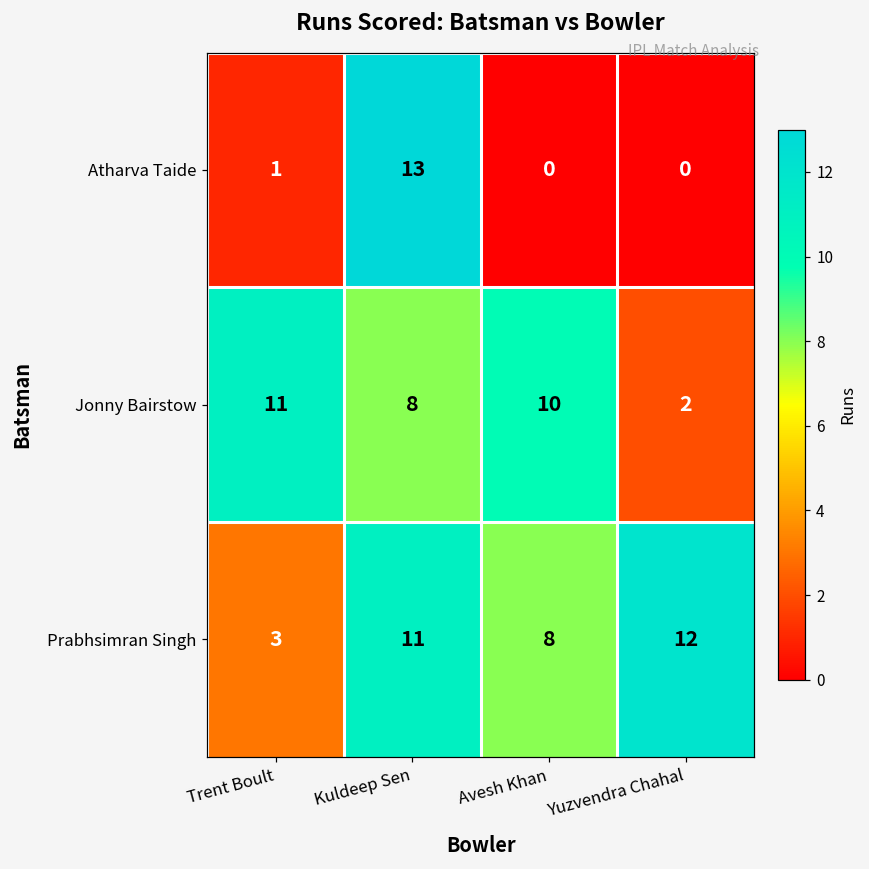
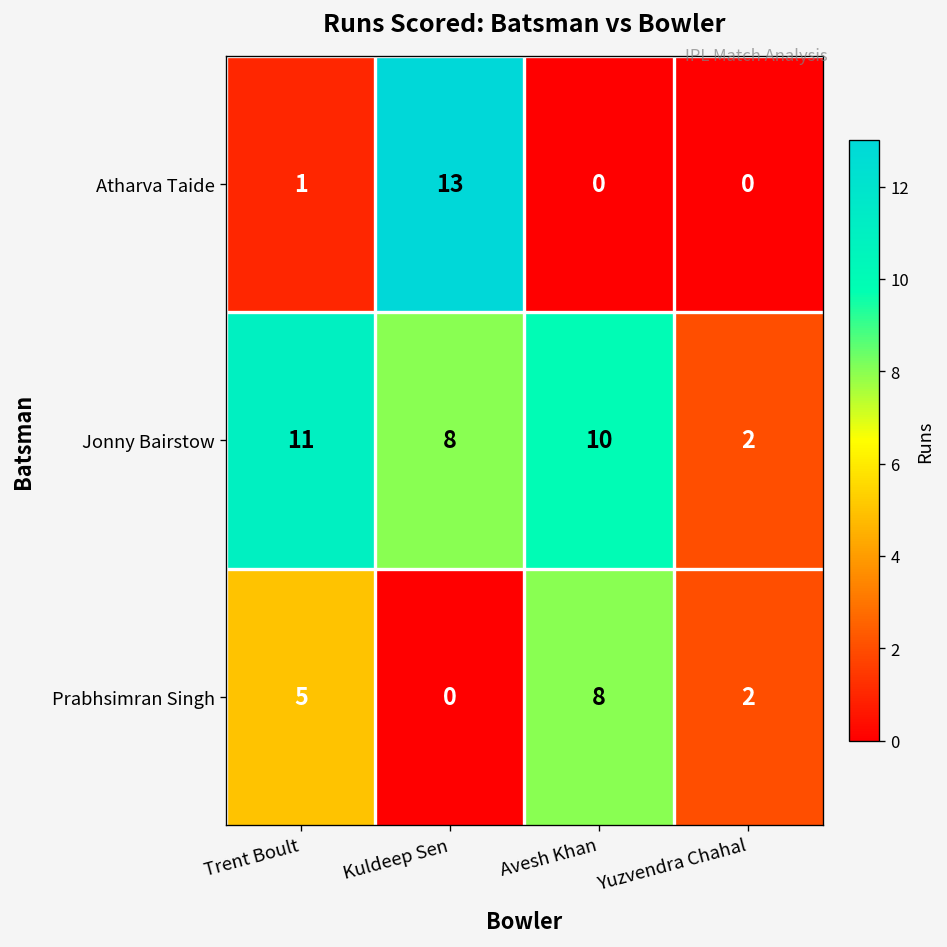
Prabhsimran Singh, Trent Boult: 3 -> 5
Prabhsimran Singh, Kuldeep Sen: 11 -> 0
Prabhsimran Singh, Yuzvendra Chahal: 12 -> 2
